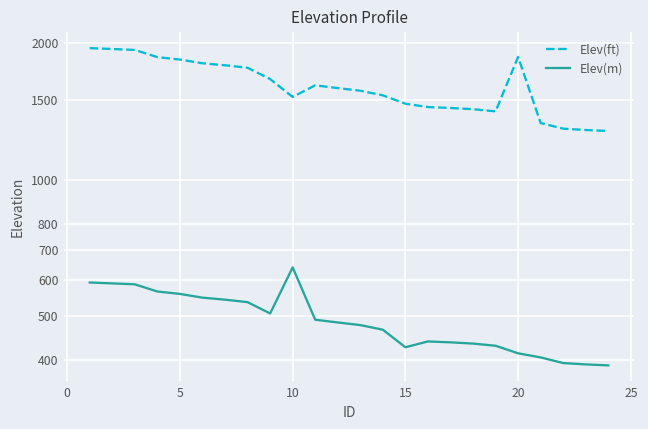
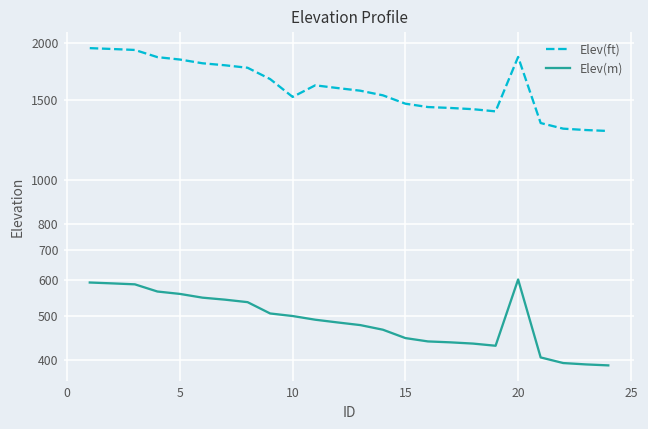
Elev(m), 10: 640 -> 500
Elev(m), 15: 430 -> 450
Elev(m), 20: 410 -> 600
